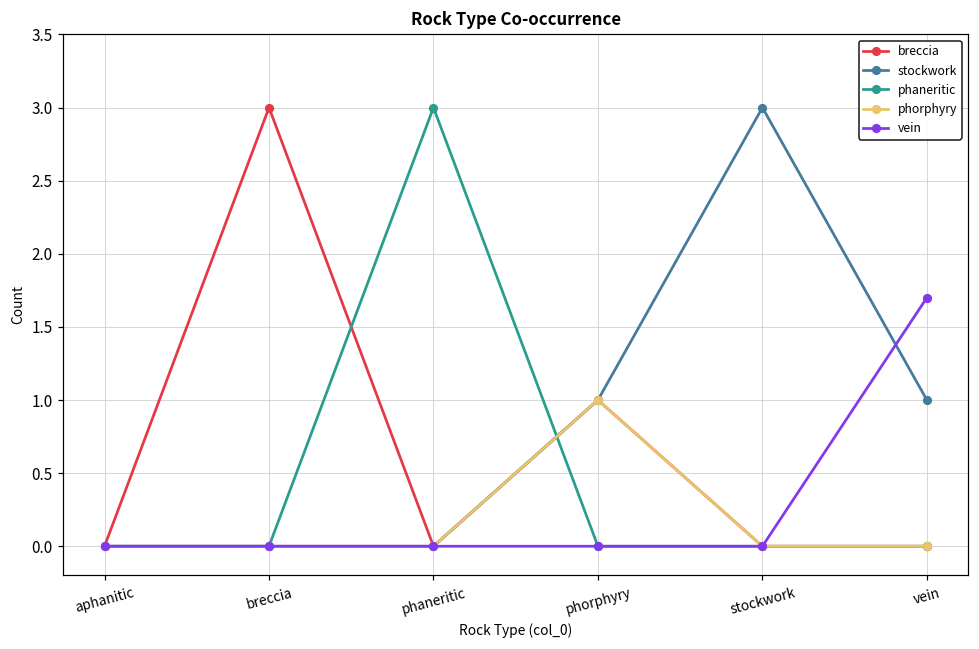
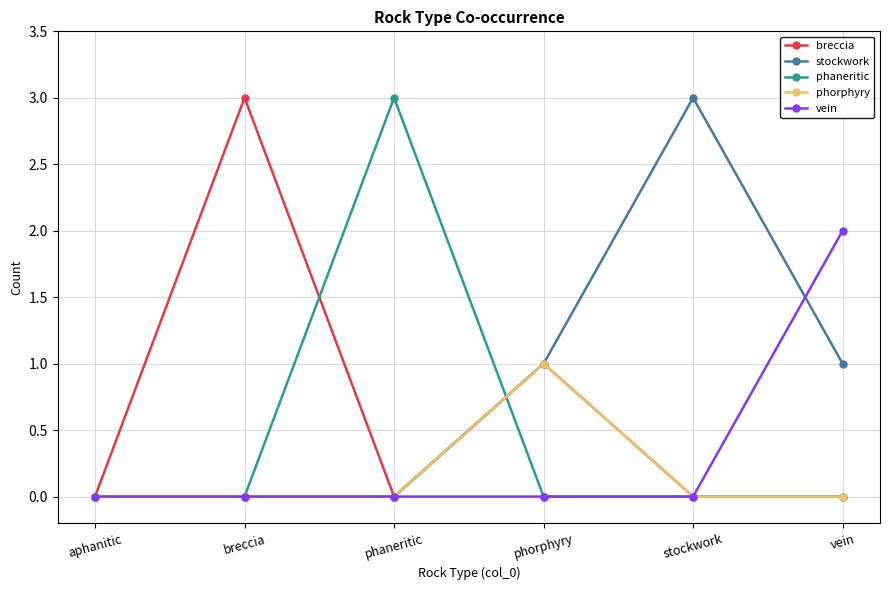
vein, vein: 1.7 -> 2.0
